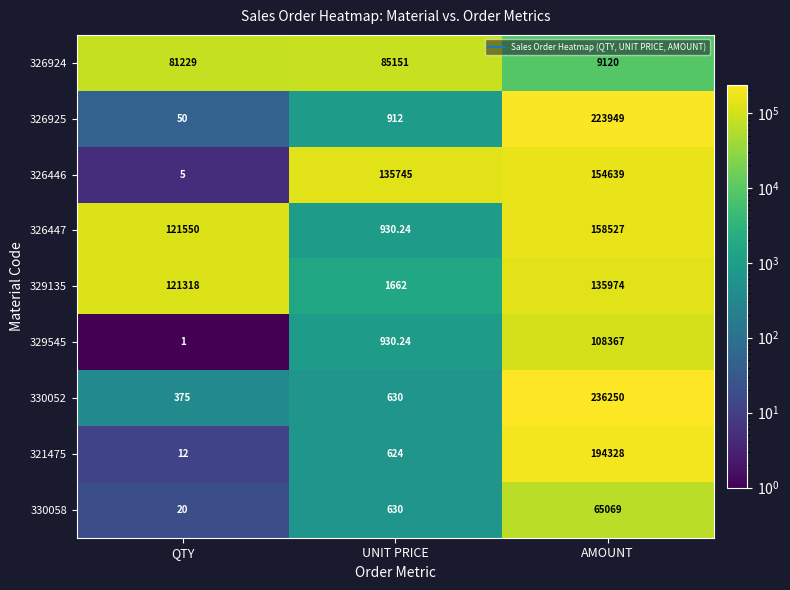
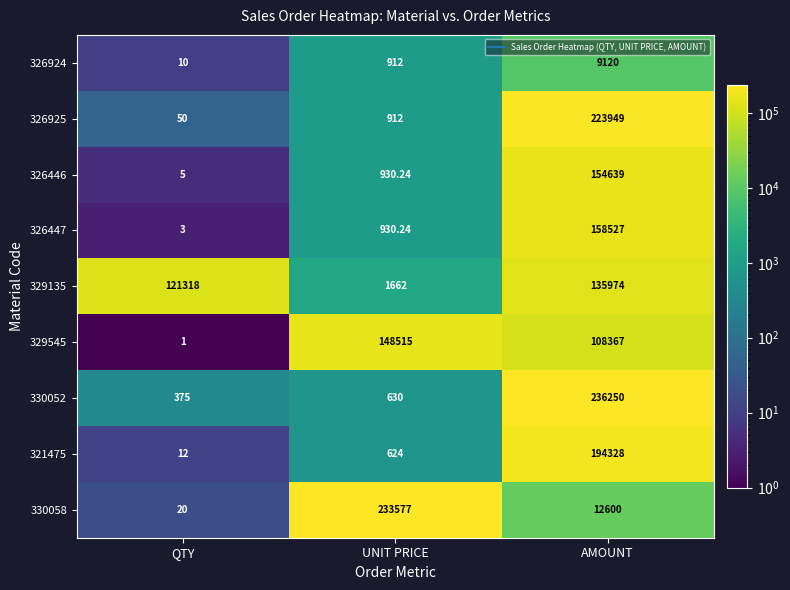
326924, QTY: 81229 -> 10
326924, UNIT PRICE: 85151 -> 912
326446, UNIT PRICE: 135745 -> 930.24
326447, QTY: 121550 -> 3
329545, UNIT PRICE: 930.24 -> 148515
330058, UNIT PRICE: 630 -> 233577
330058, AMOUNT: 65069 -> 12600
